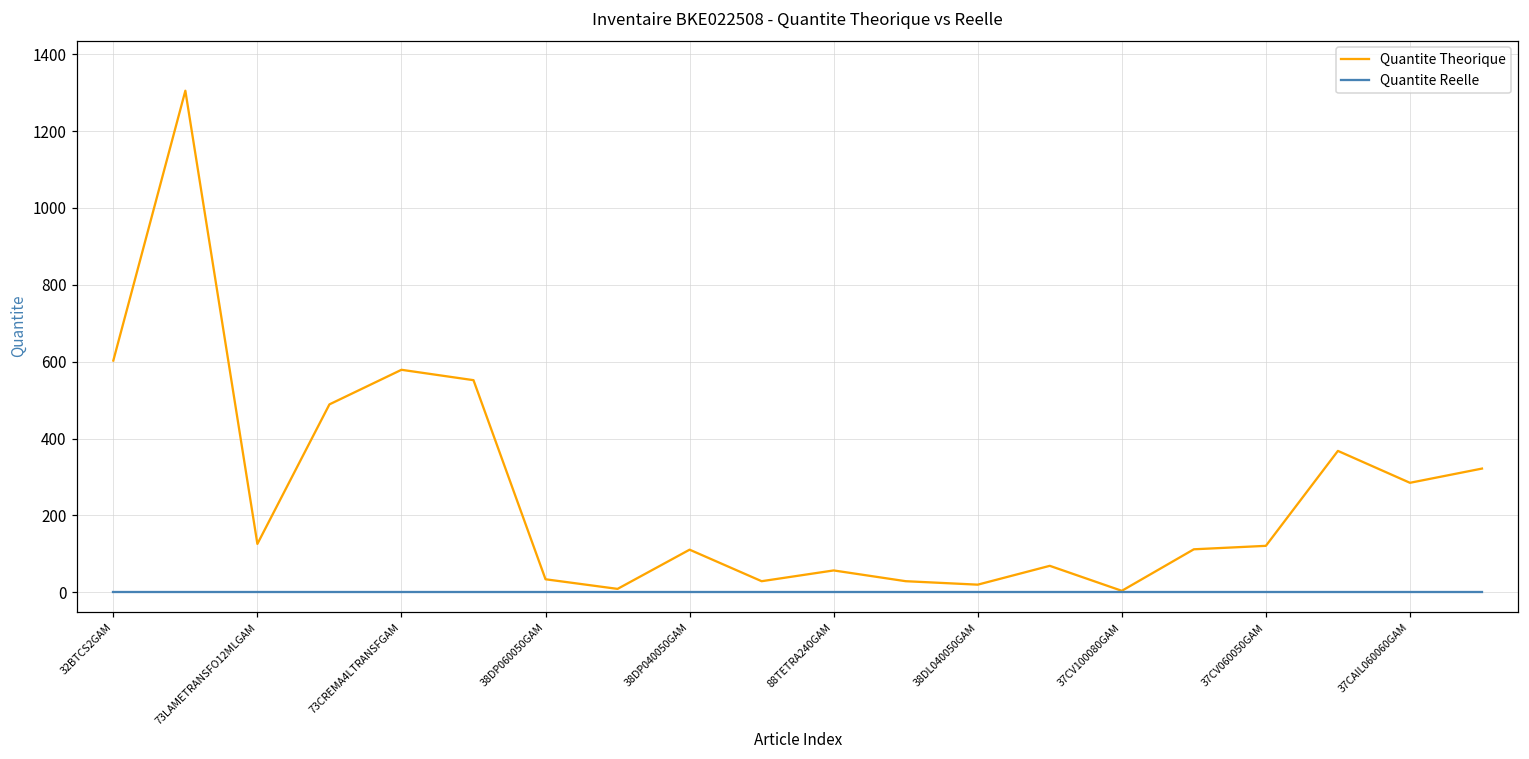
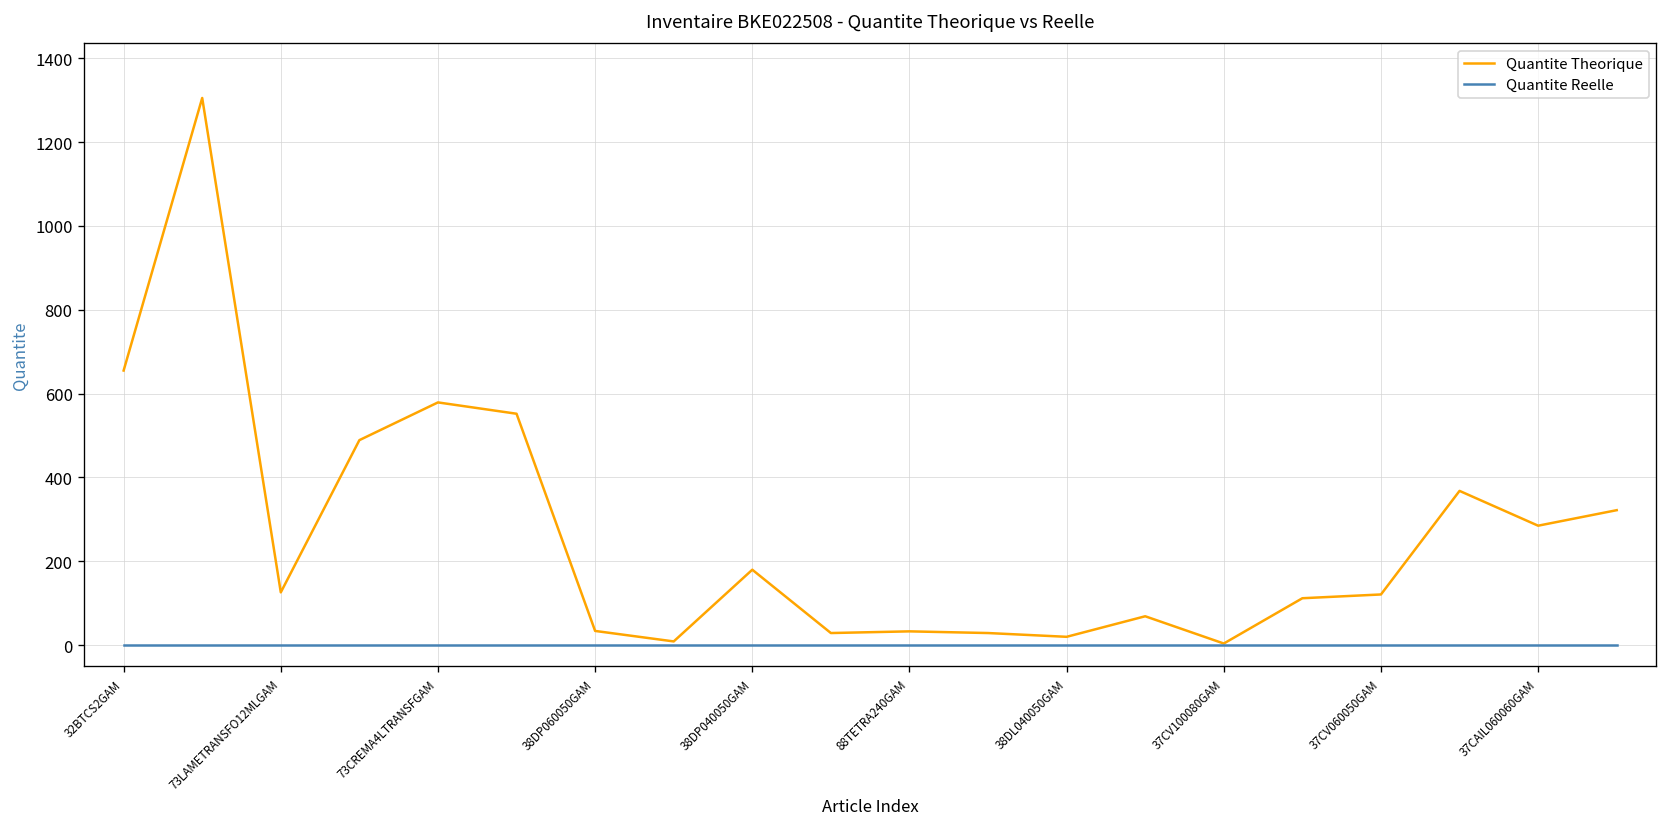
Quantite Theorique, 32BTCS2GAM: 600 -> 660
Quantite Theorique, 38DP040050GAM: 110 -> 180
Quantite Theorique, 88TETRA240GAM: 60 -> 30
